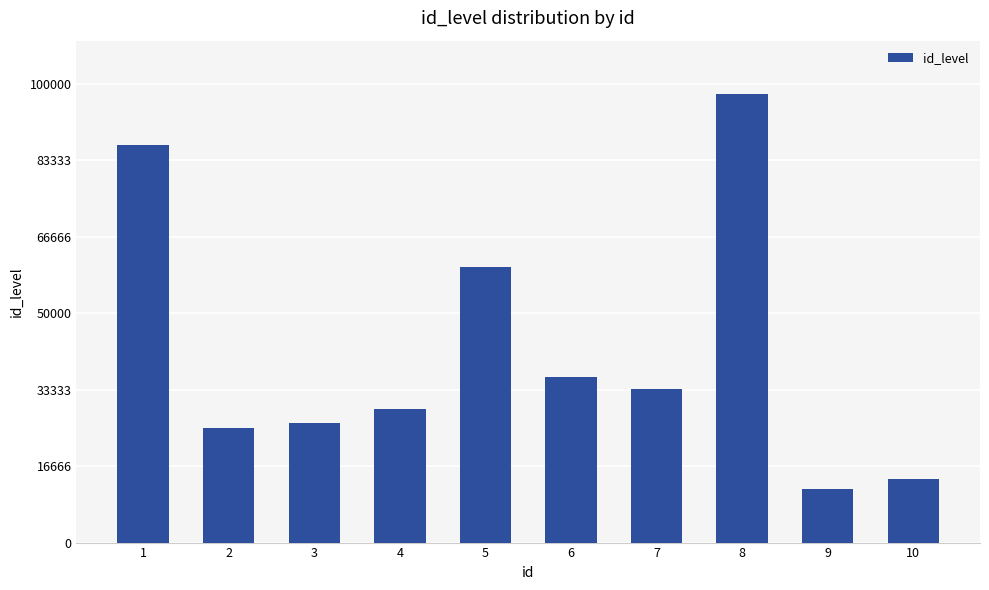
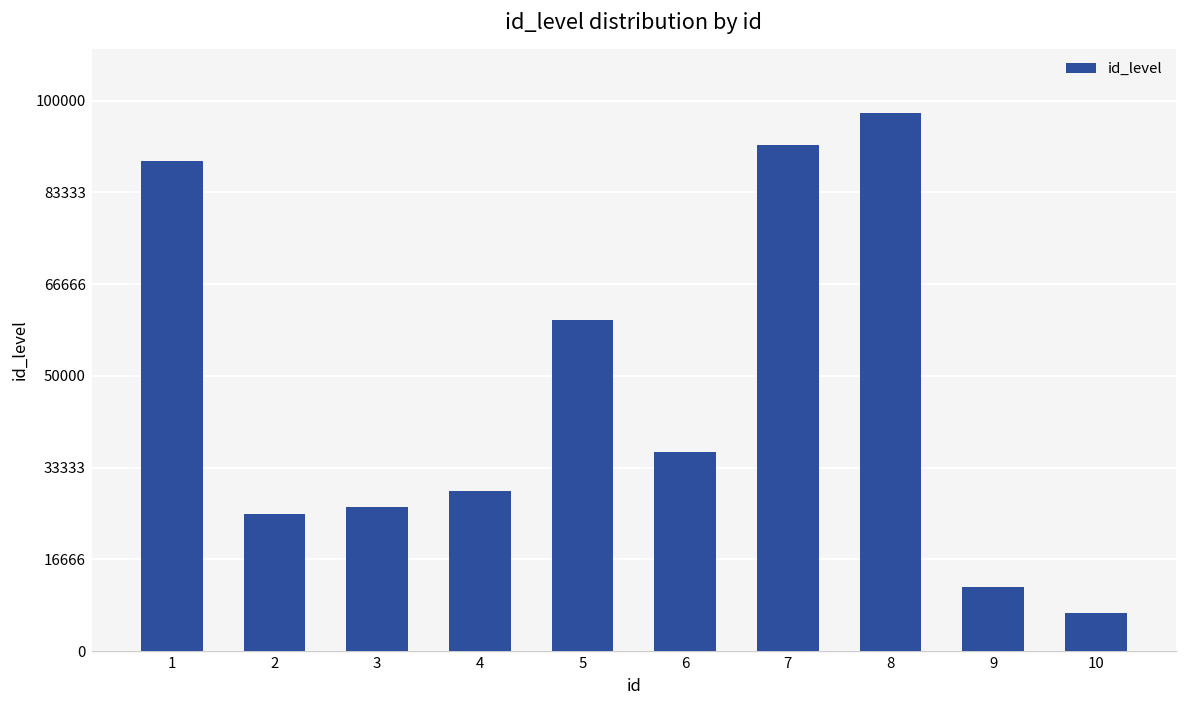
1: 87000 -> 89000
7: 34000 -> 92000
10: 14000 -> 7000
